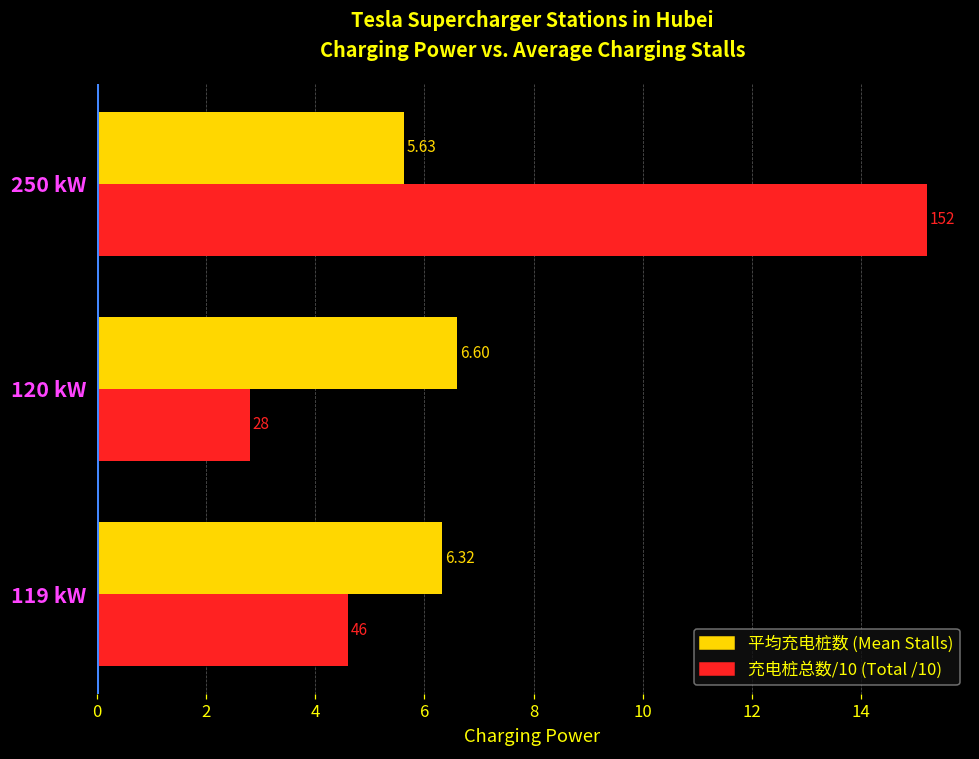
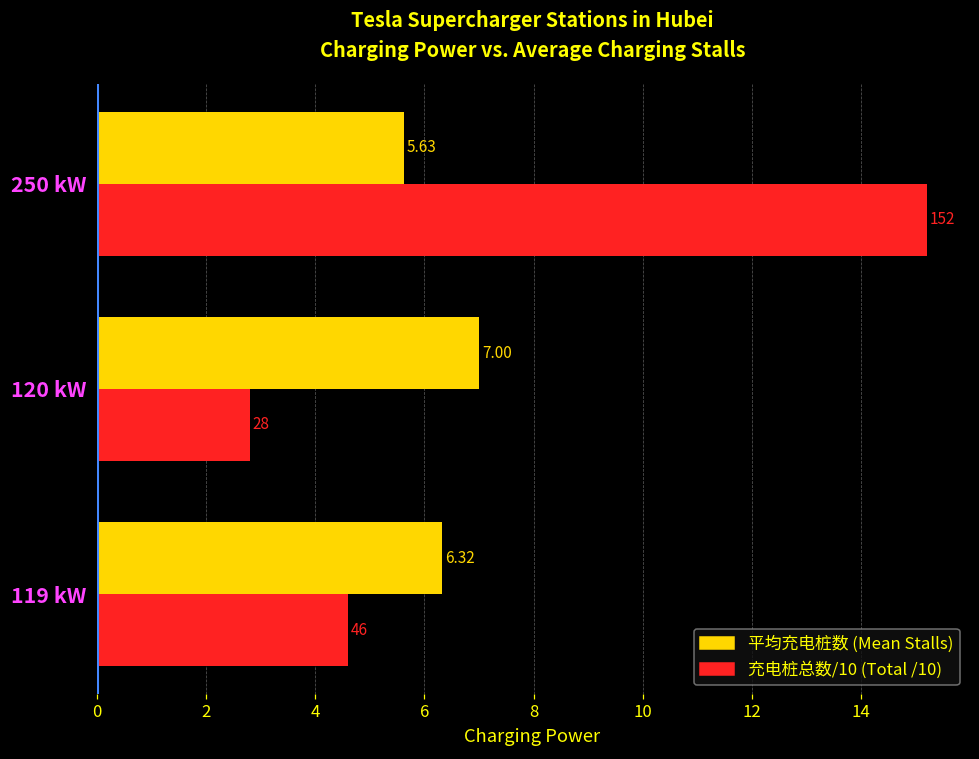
平均充电桩数 (Mean Stalls), 120 kW: 6.60 -> 7.00
